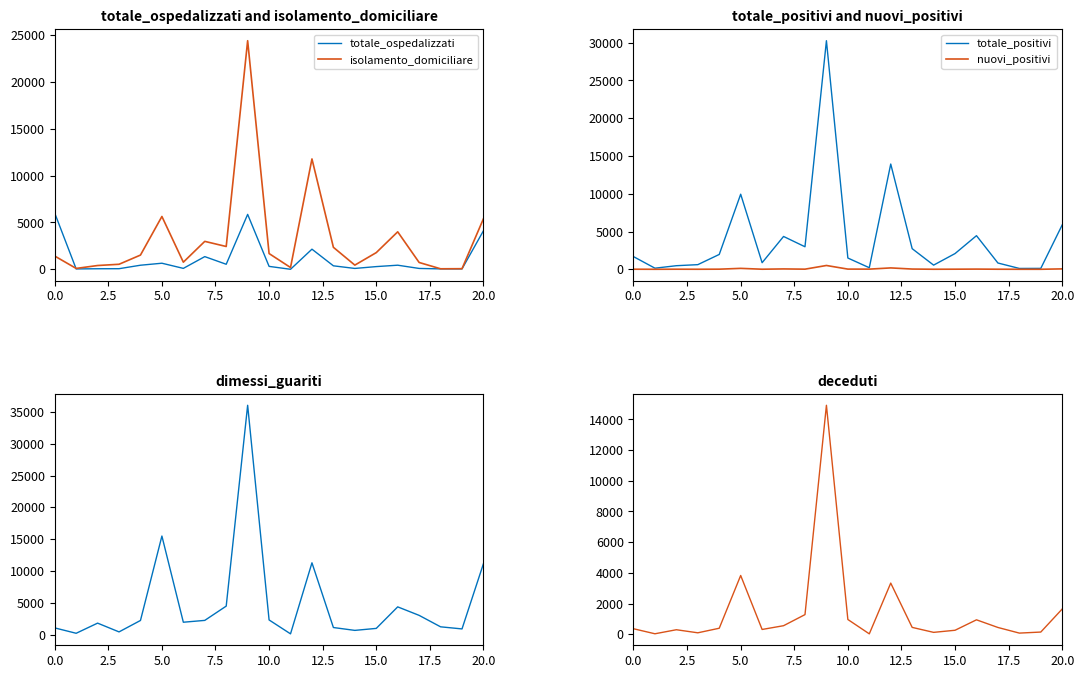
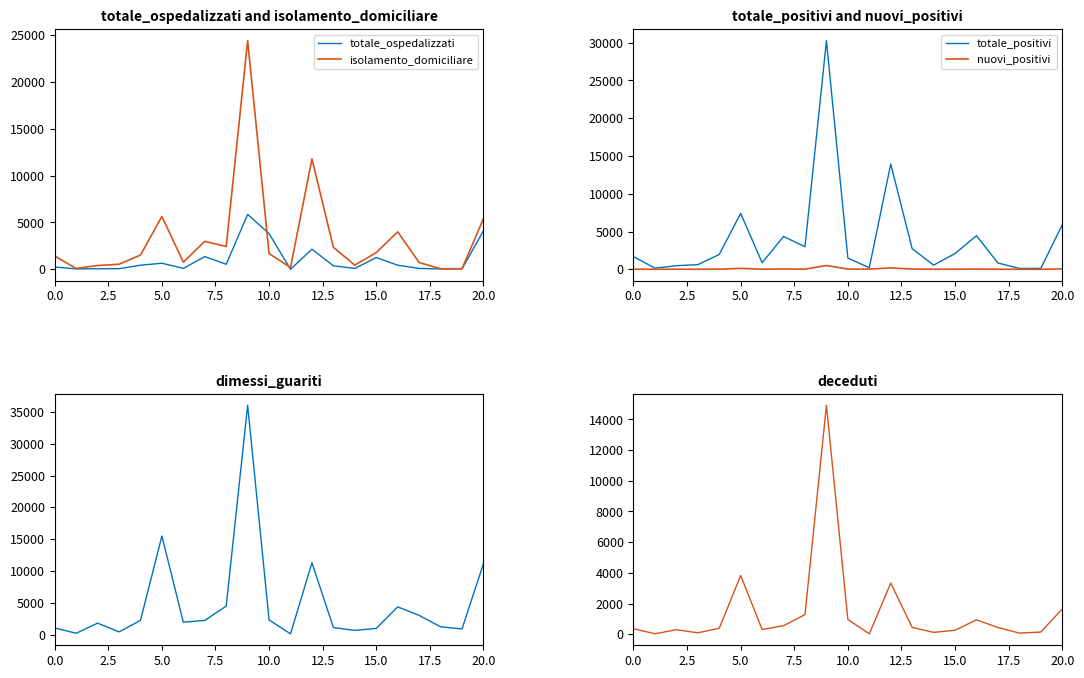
totale_ospedalizzati and isolamento_domiciliare, totale_ospedalizzati, 0.0: 6000 -> 0
totale_ospedalizzati and isolamento_domiciliare, totale_ospedalizzati, 10.0: 0 -> 4000
totale_ospedalizzati and isolamento_domiciliare, totale_ospedalizzati, 15.0: 0 -> 1000
totale_positivi and nuovi_positivi, totale_positivi, 5.0: 10000 -> 7000
